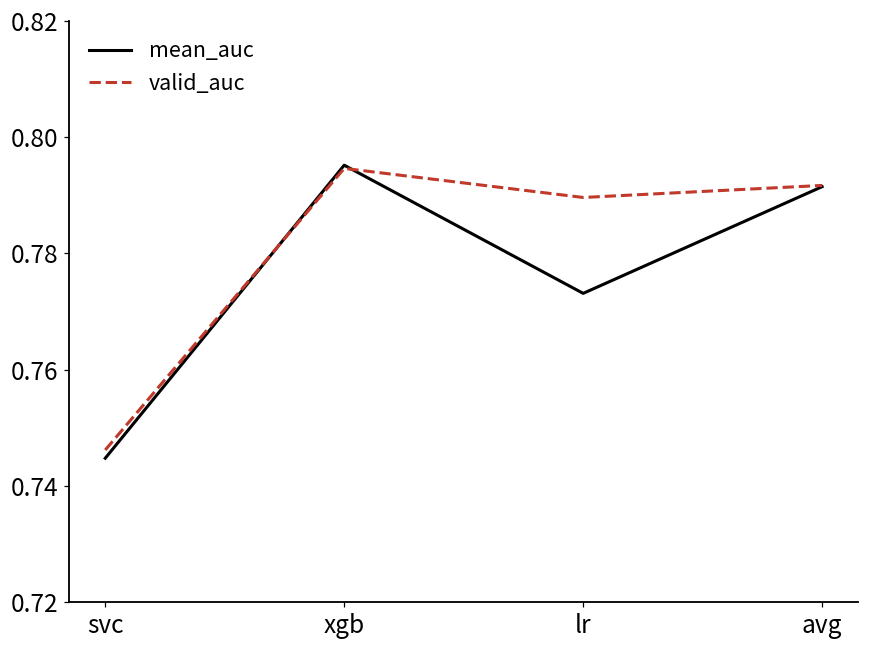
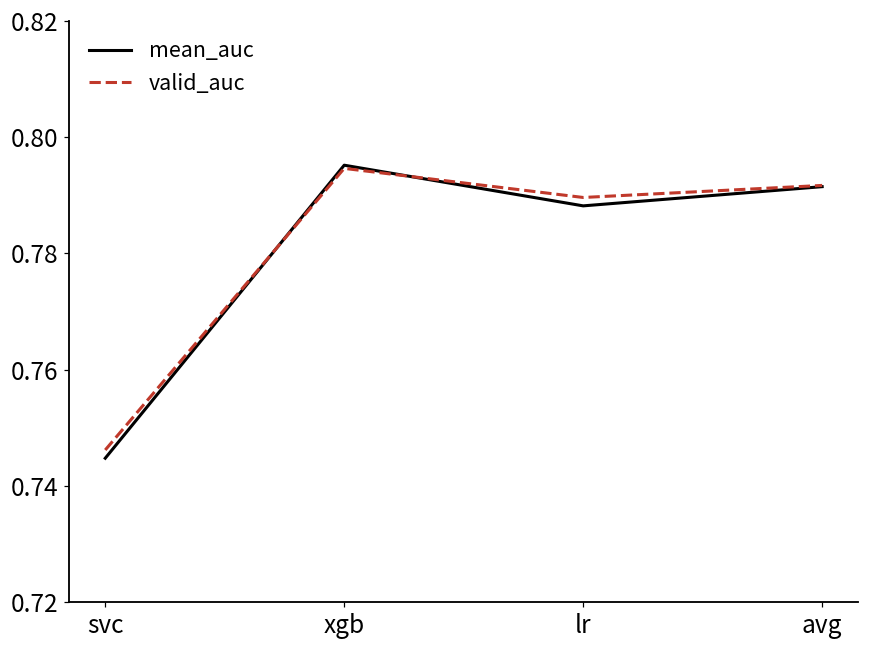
mean_auc, lr: 0.773 -> 0.788
